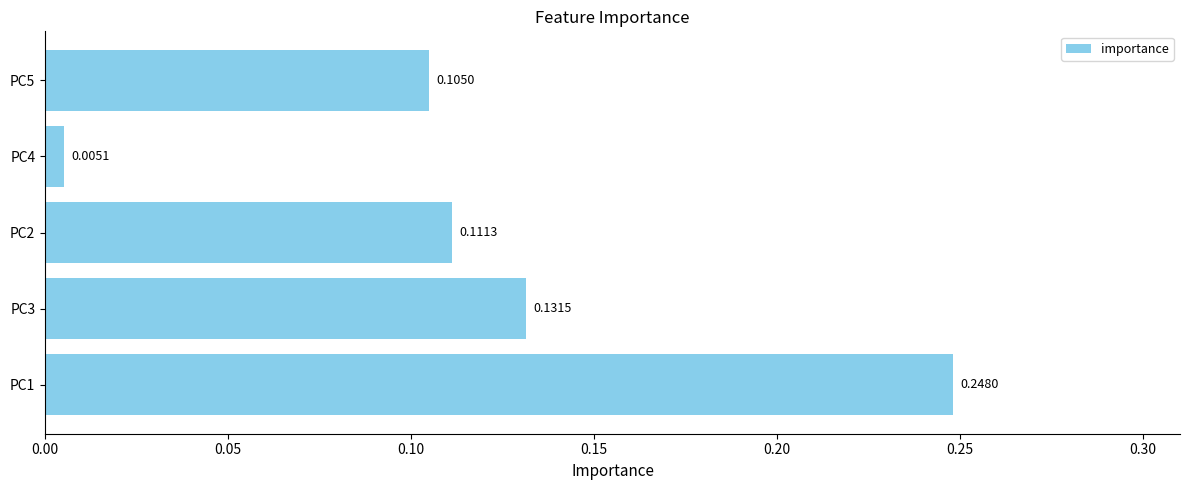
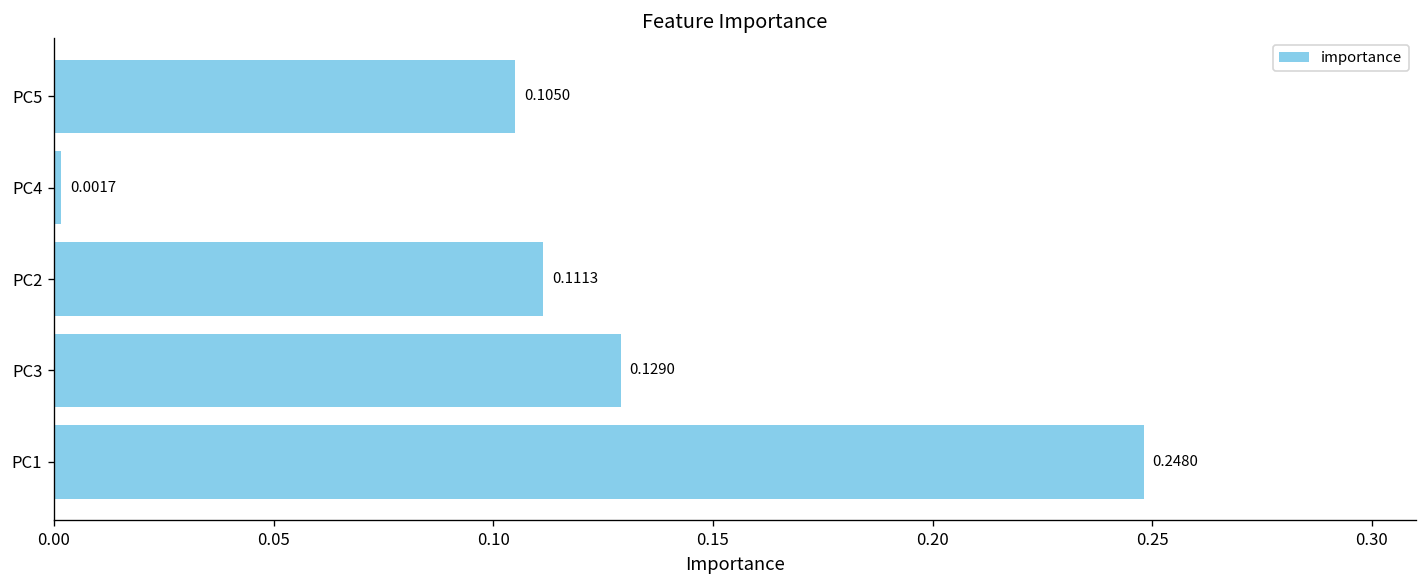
PC4: 0.0051 -> 0.0017
PC3: 0.1315 -> 0.1290
